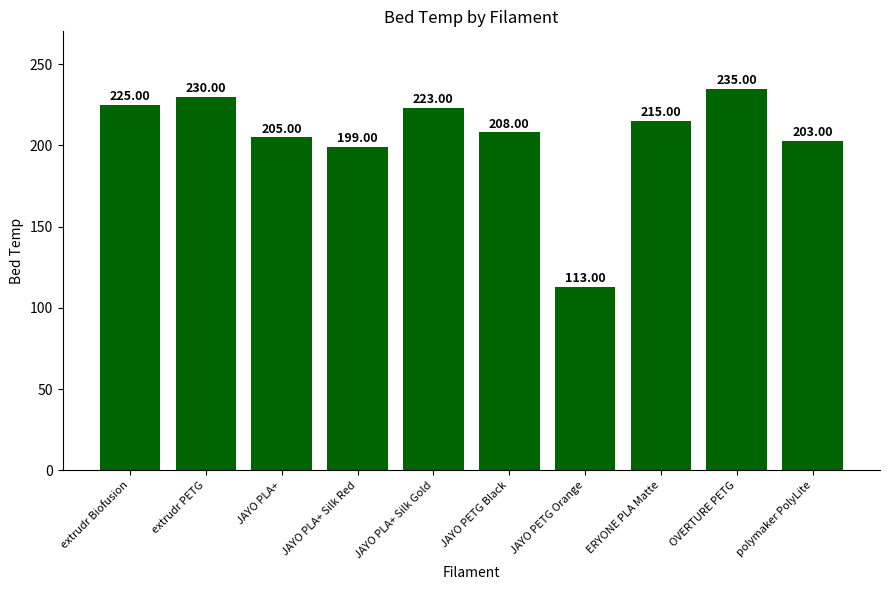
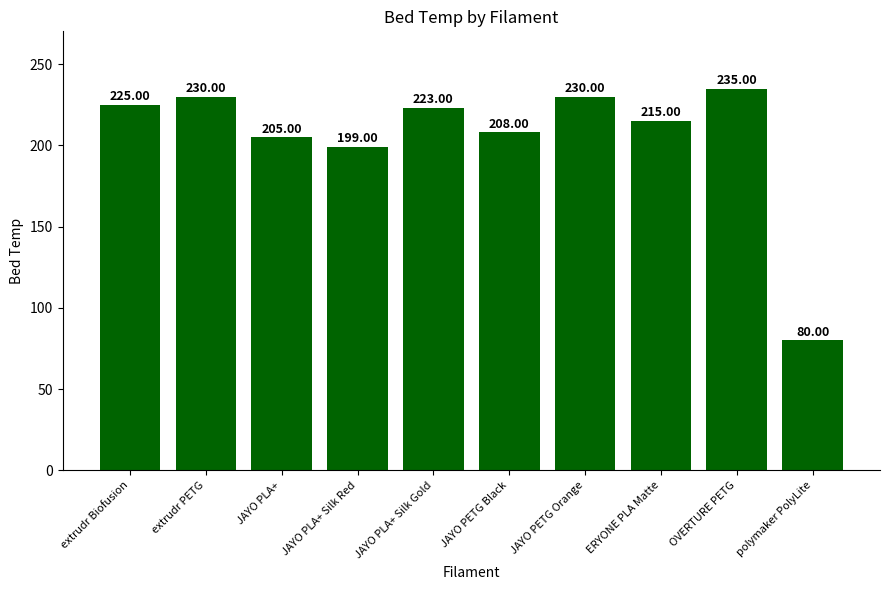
JAYO PETG Orange: 113.00 -> 230.00
polymaker PolyLite: 203.00 -> 80.00
